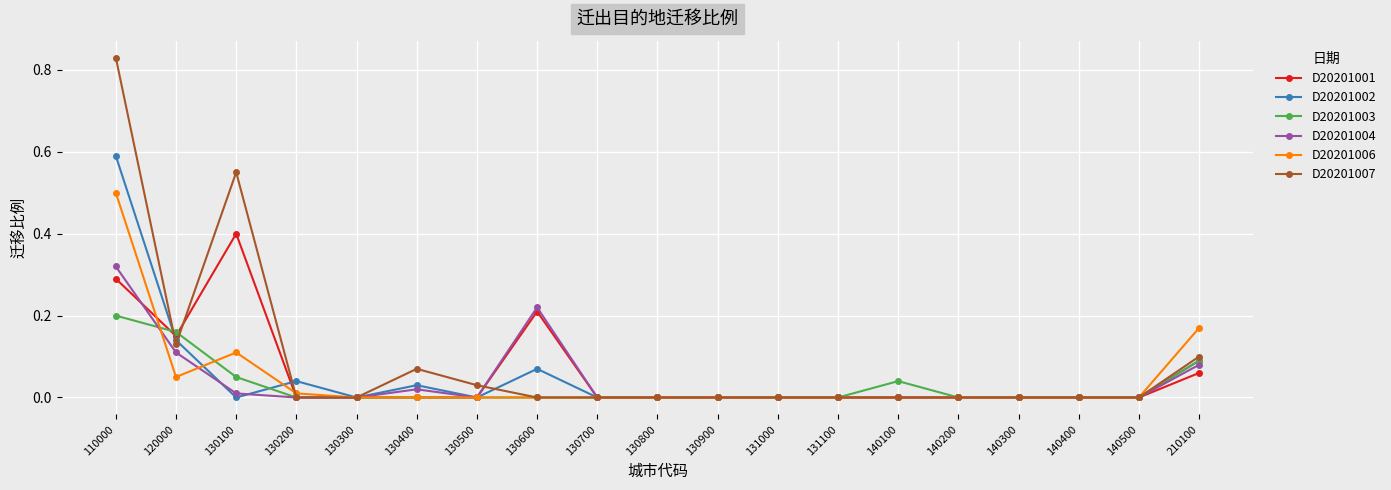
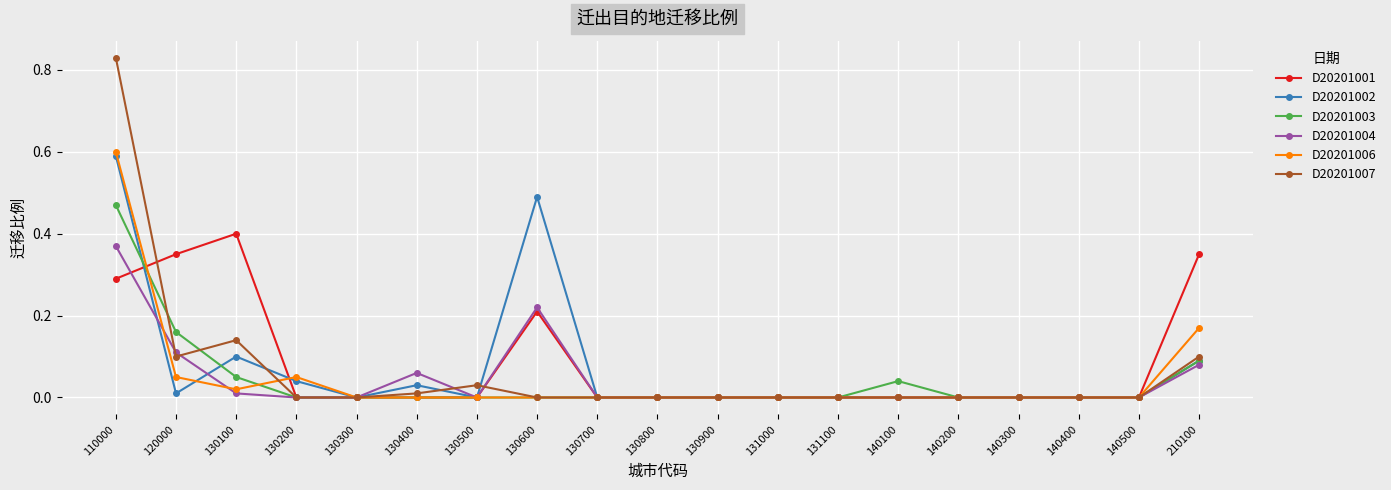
D20201003, 110000: 0.20 -> 0.47
D20201004, 110000: 0.32 -> 0.37
D20201006, 110000: 0.5 -> 0.6
D20201001, 120000: 0.15 -> 0.35
D20201002, 120000: 0.14 -> 0.01
D20201007, 120000: 0.13 -> 0.10
D20201002, 130100: 0.0 -> 0.1
D20201006, 130100: 0.11 -> 0.02
D20201007, 130100: 0.55 -> 0.14
D20201006, 130200: 0.01 -> 0.05
D20201004, 130400: 0.02 -> 0.06
D20201007, 130400: 0.07 -> 0.01
D20201002, 130600: 0.07 -> 0.49
D20201001, 210100: 0.06 -> 0.35
